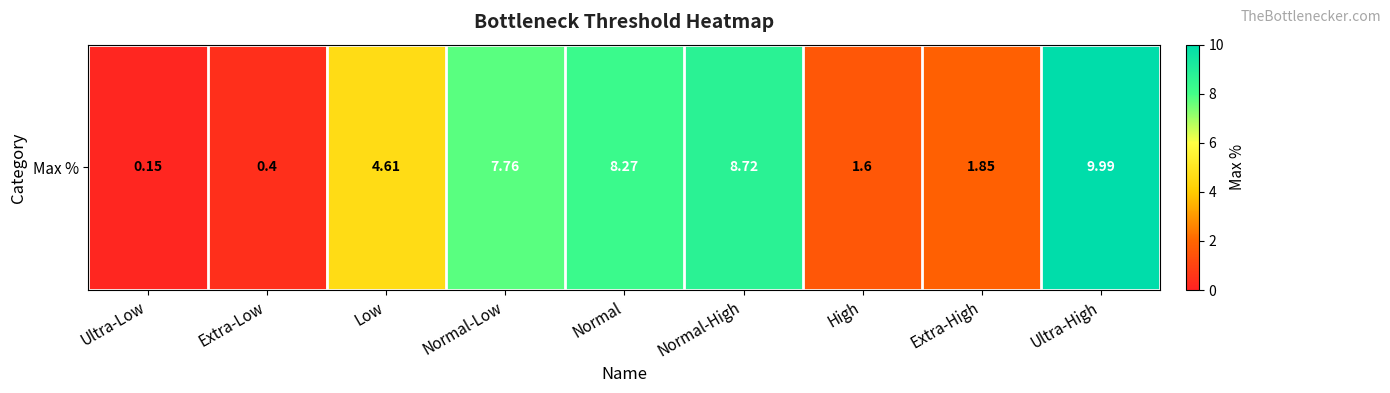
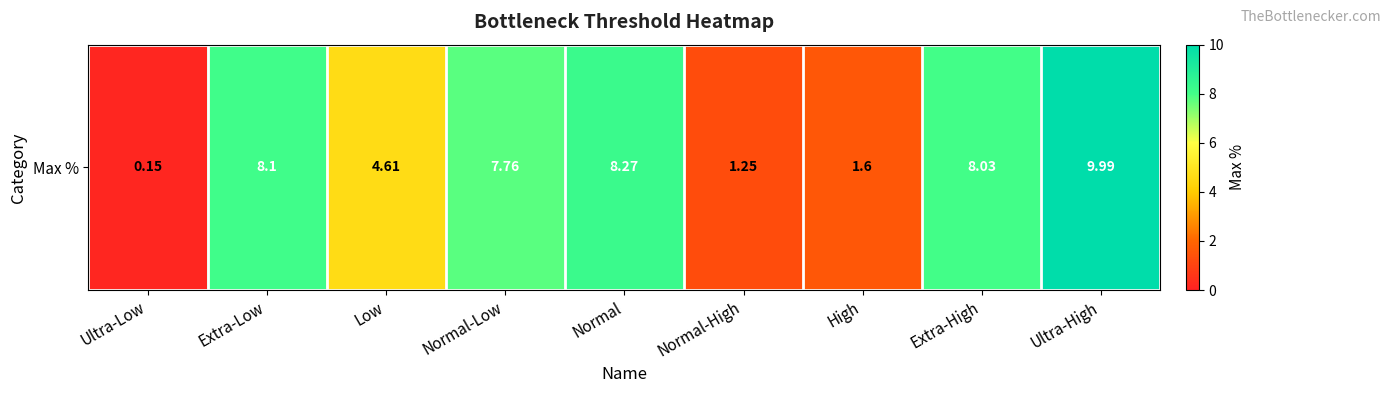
Max %, Extra-Low: 0.4 -> 8.1
Max %, Normal-High: 8.72 -> 1.25
Max %, Extra-High: 1.85 -> 8.03
